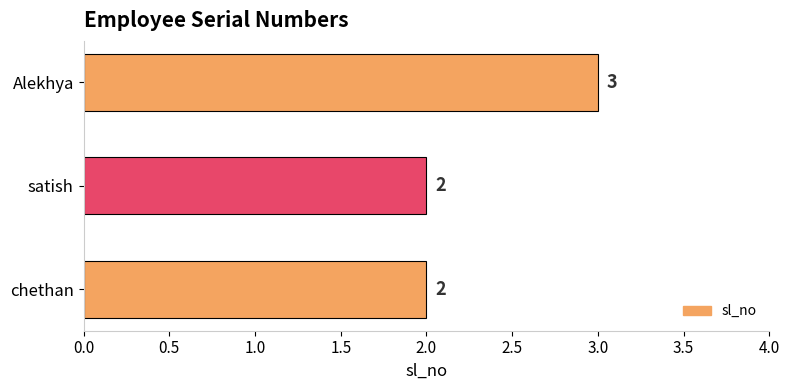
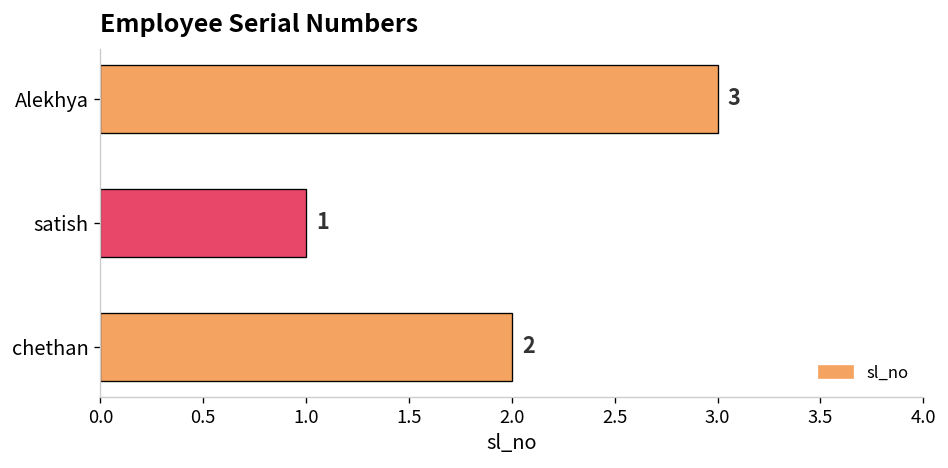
satish: 2 -> 1
